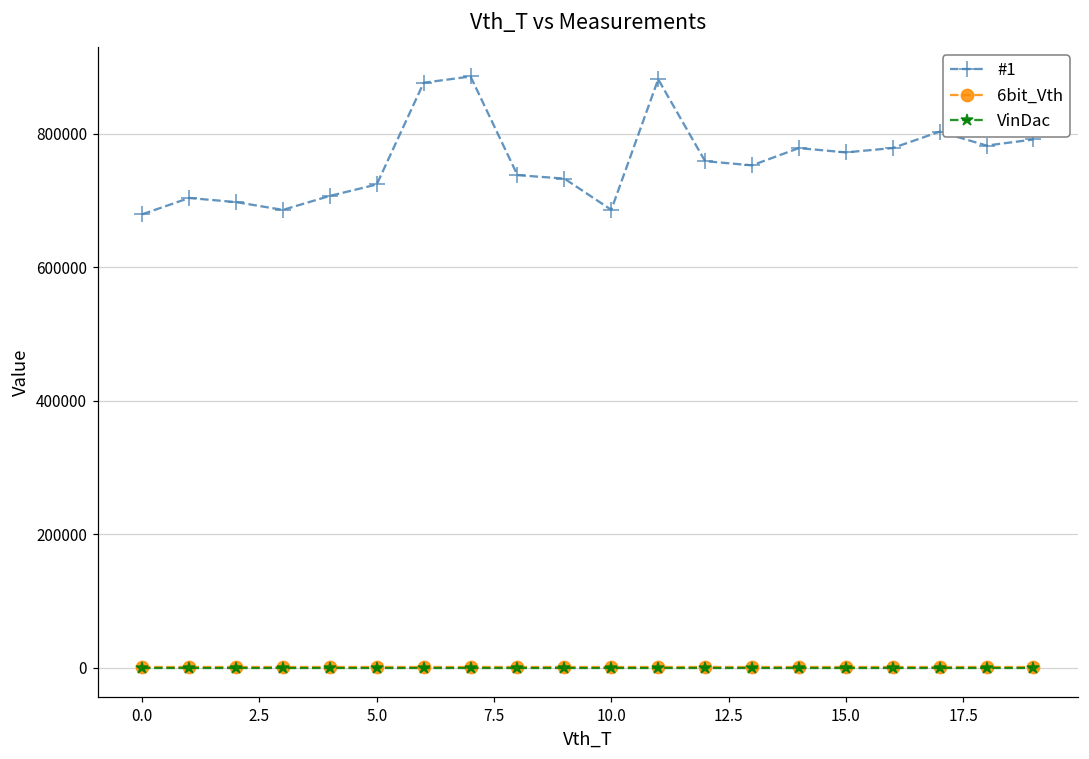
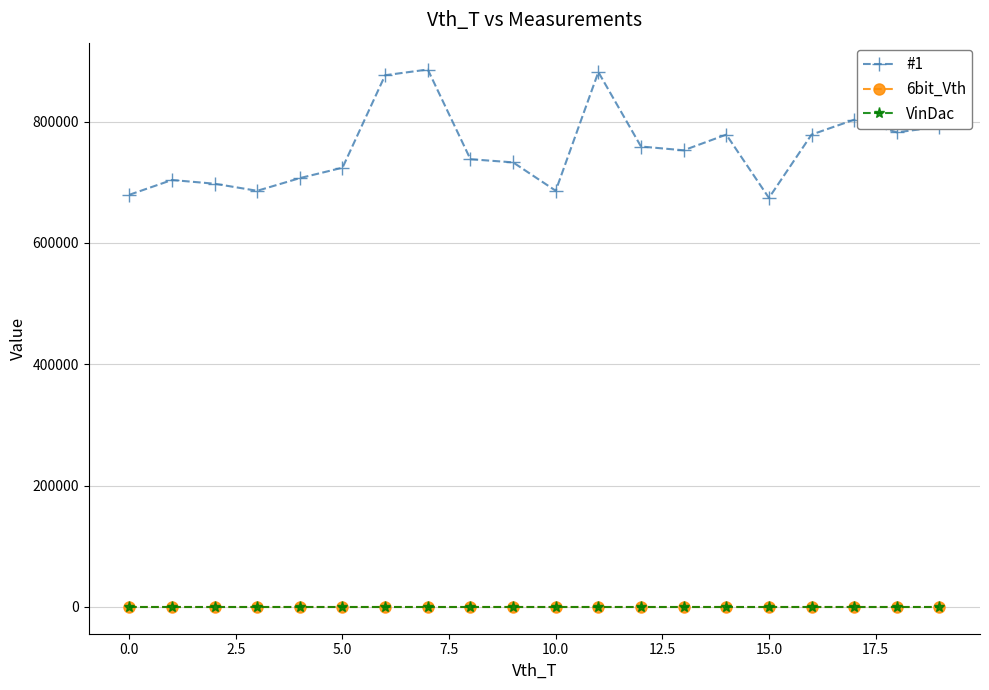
#1, 15.0: 770000 -> 670000
